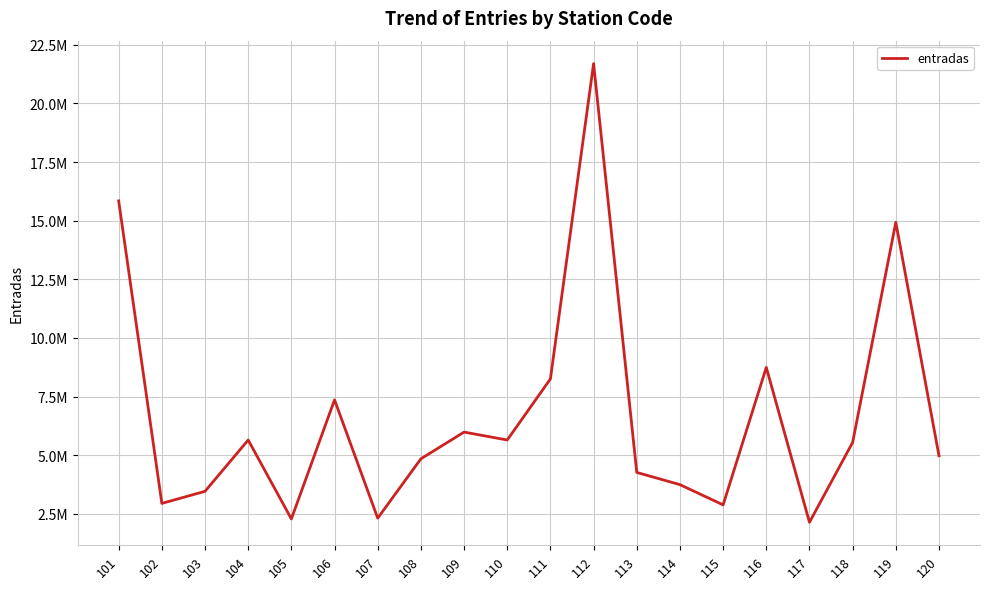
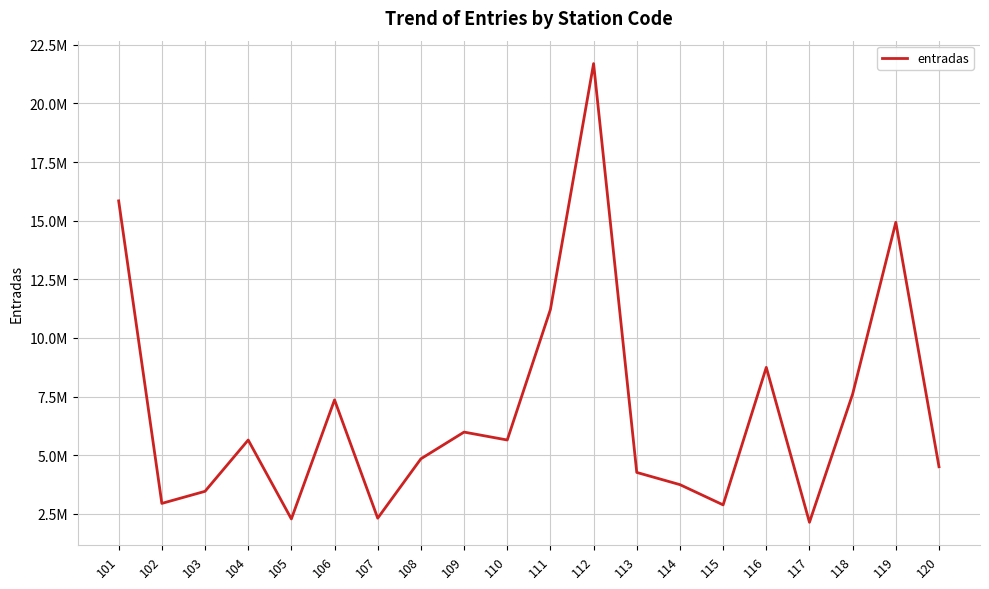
111: 8300000 -> 11200000
118: 5500000 -> 7600000
120: 5000000 -> 4500000
